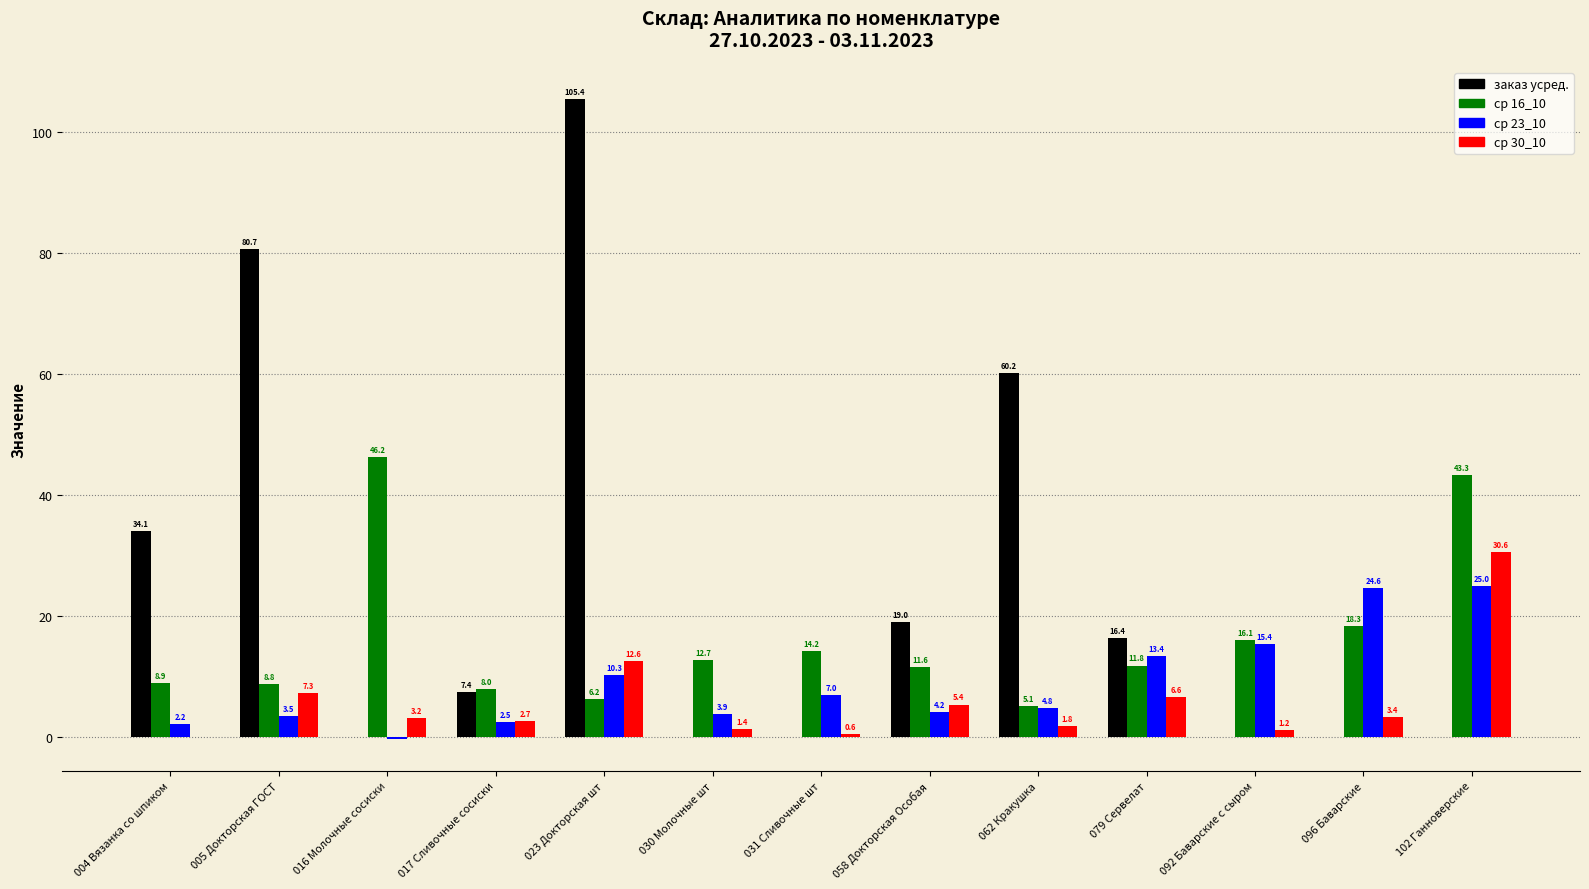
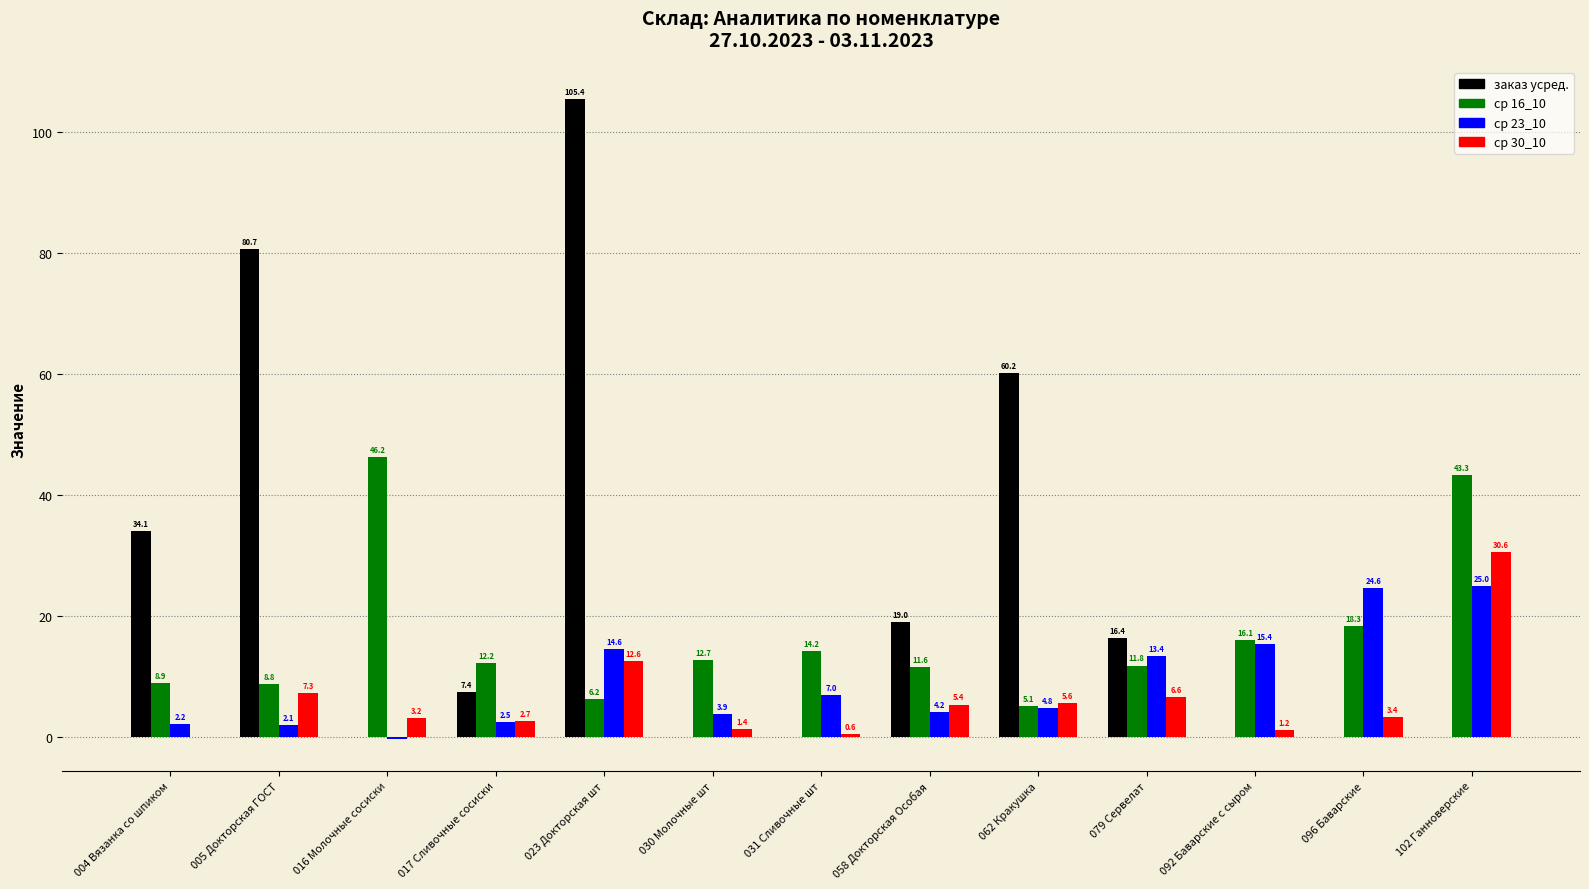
ср 23_10, 005 Докторская ГОСТ: 3.5 -> 2.1
ср 16_10, 017 Сливочные сосиски: 8.0 -> 12.2
ср 23_10, 023 Докторская шт: 10.3 -> 14.6
ср 30_10, 062 Кракушка: 1.8 -> 5.6
